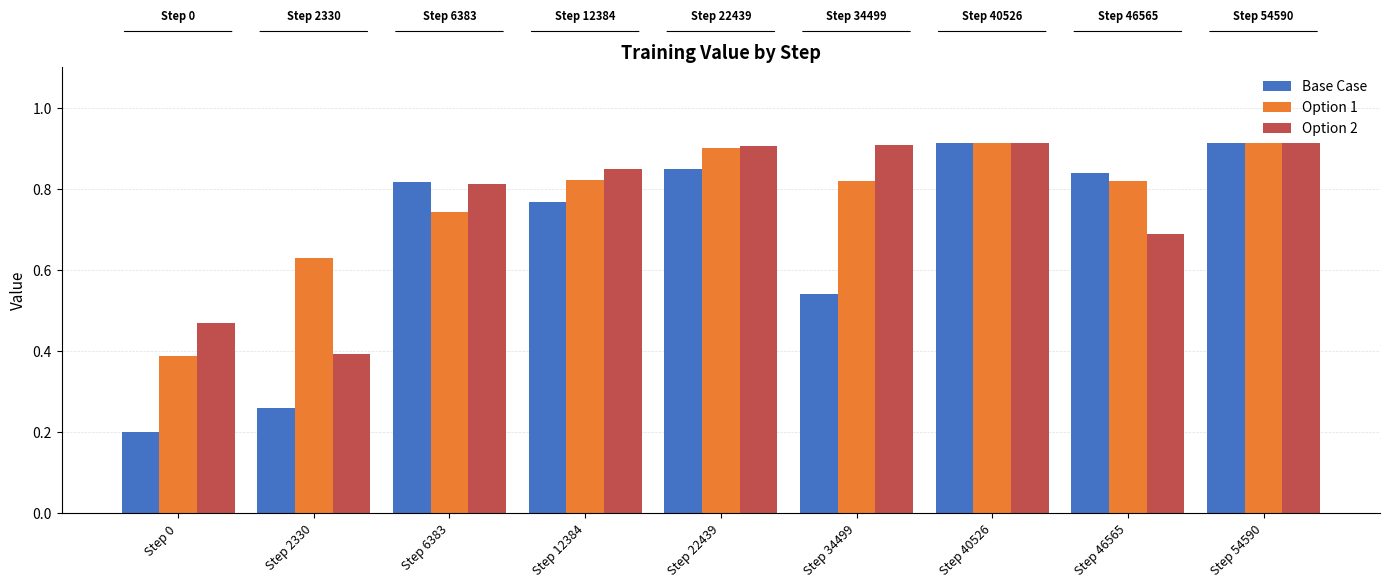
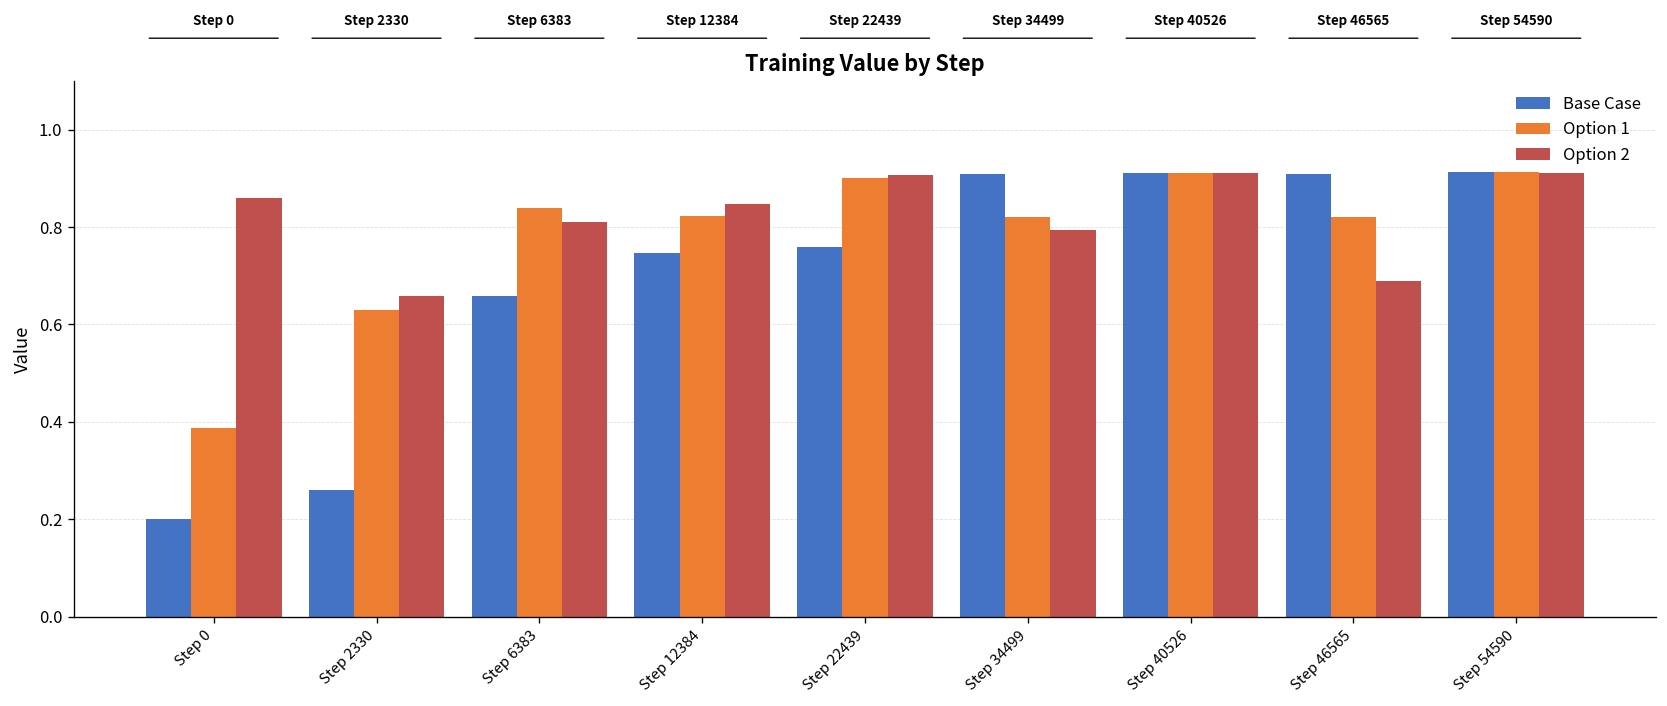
Option 2, Step 0: 0.47 -> 0.86
Option 2, Step 2330: 0.39 -> 0.66
Base Case, Step 6383: 0.82 -> 0.66
Option 1, Step 6383: 0.74 -> 0.84
Base Case, Step 12384: 0.77 -> 0.75
Base Case, Step 22439: 0.85 -> 0.76
Base Case, Step 34499: 0.54 -> 0.91
Option 2, Step 34499: 0.91 -> 0.79
Base Case, Step 46565: 0.84 -> 0.91
